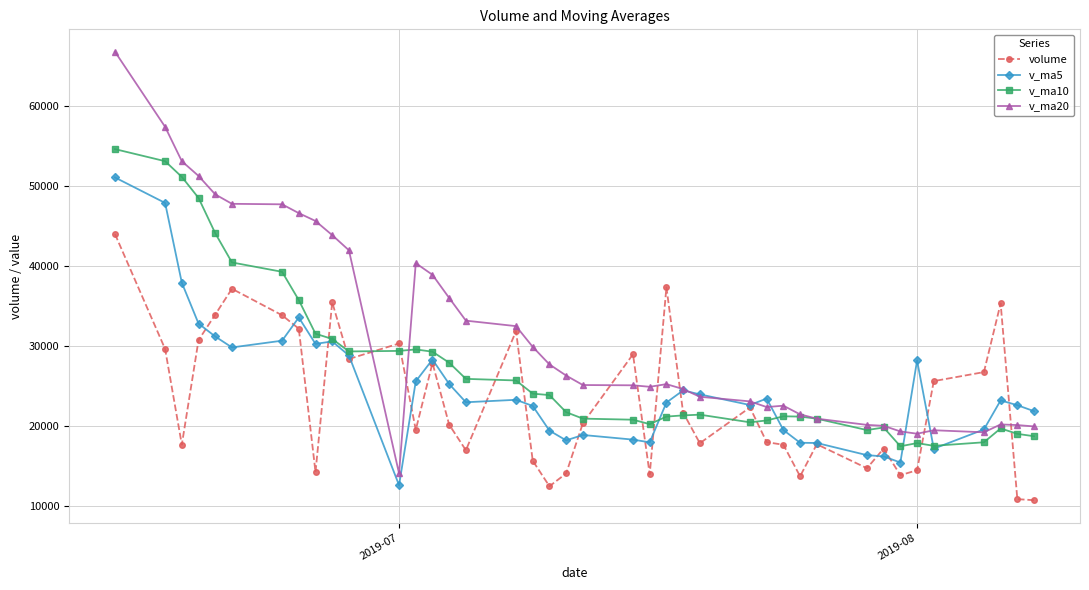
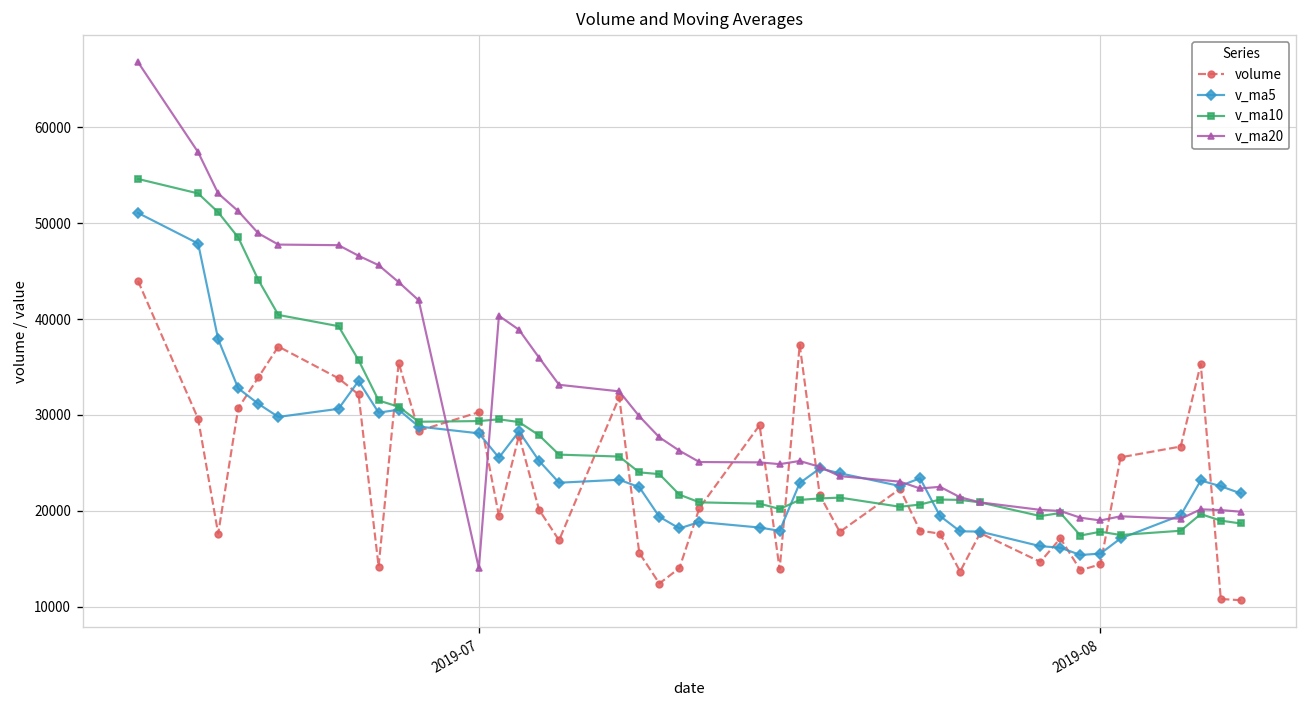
v_ma5, 2019-07: 13000 -> 28000
v_ma5, 2019-08: 28000 -> 16000
